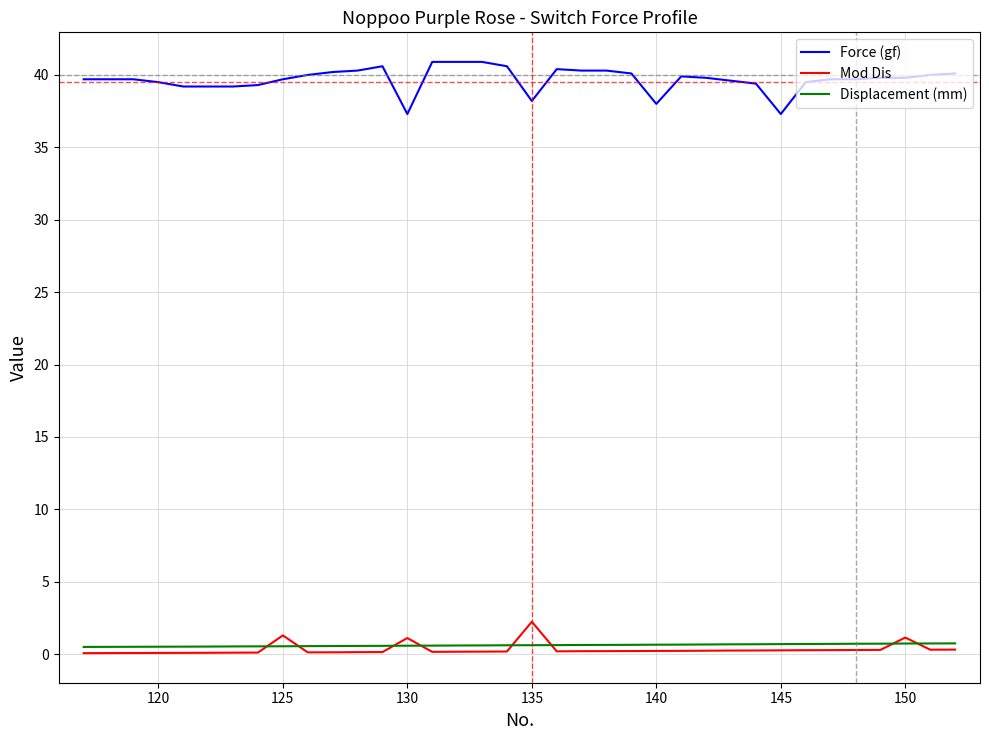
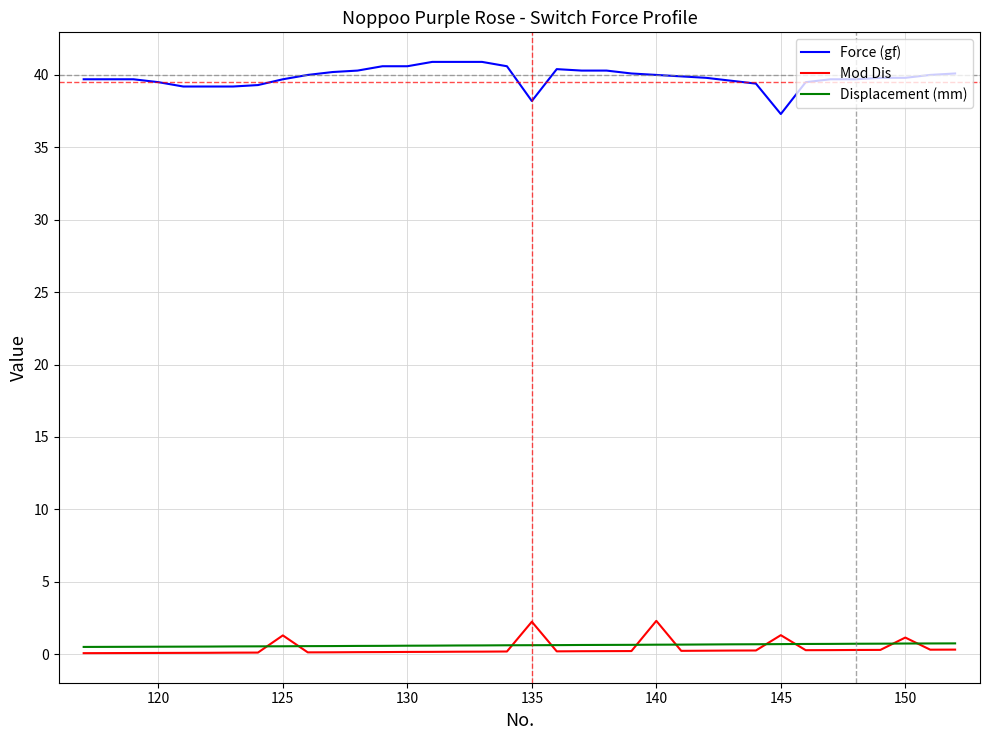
Force (gf), 130: 37.3 -> 40.6
Mod Dis, 130: 1.1 -> 0.2
Force (gf), 140: 38 -> 40
Mod Dis, 140: 0.2 -> 2.3
Mod Dis, 145: 0.3 -> 1.3
